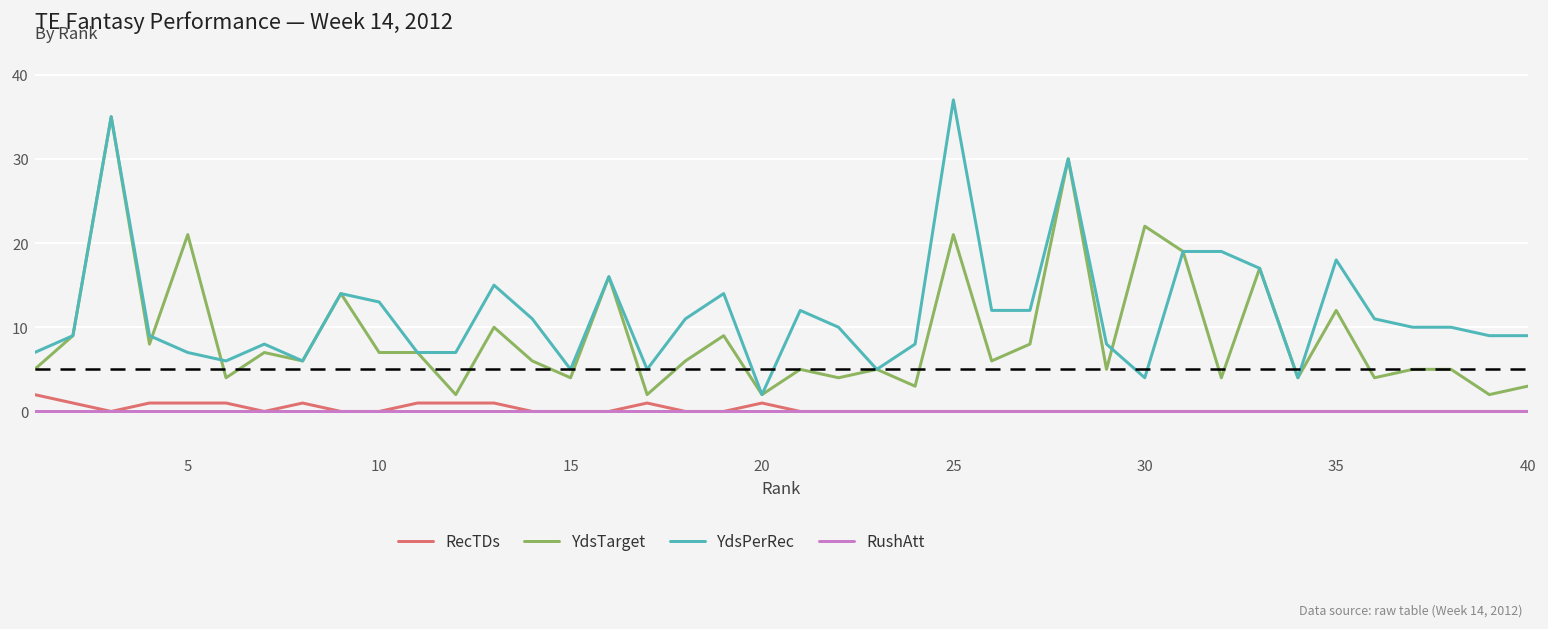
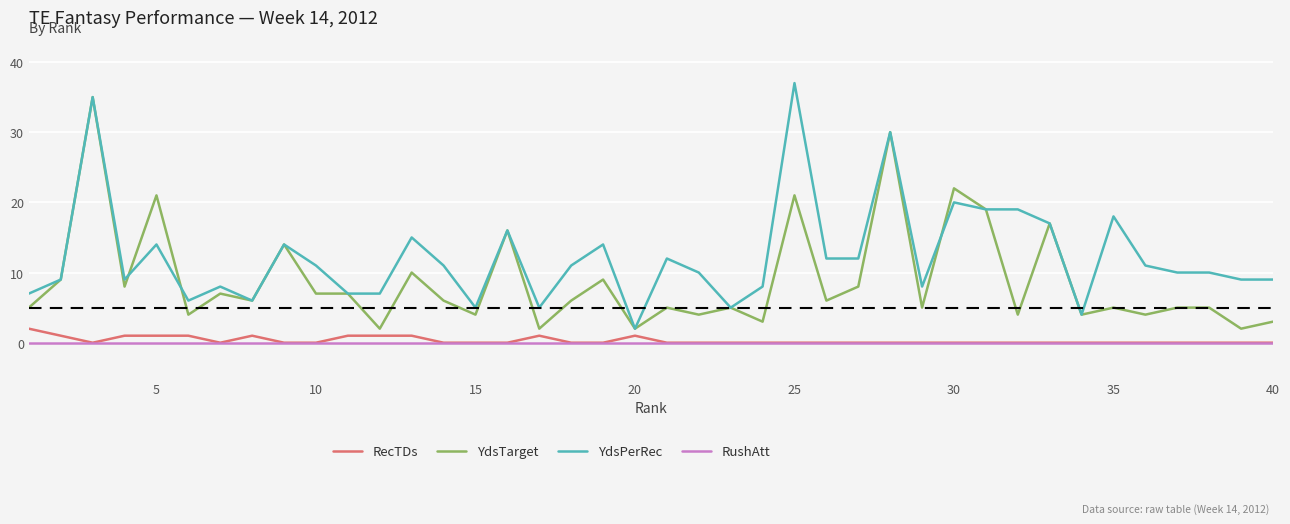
YdsPerRec, 5: 7 -> 14
YdsPerRec, 10: 13 -> 11
YdsPerRec, 30: 4 -> 20
YdsTarget, 35: 12 -> 5
